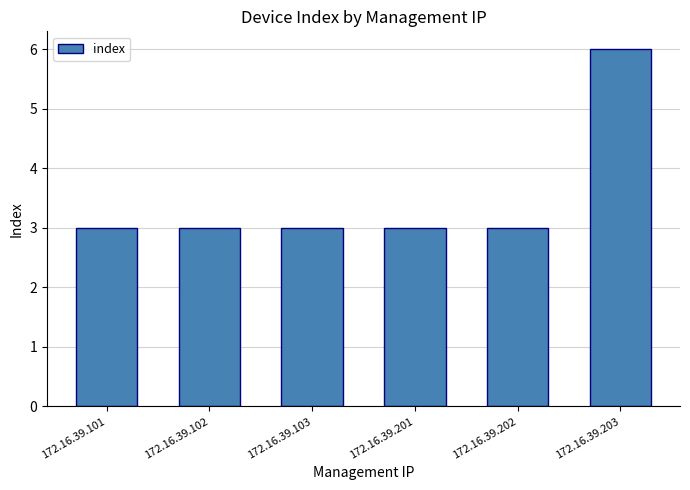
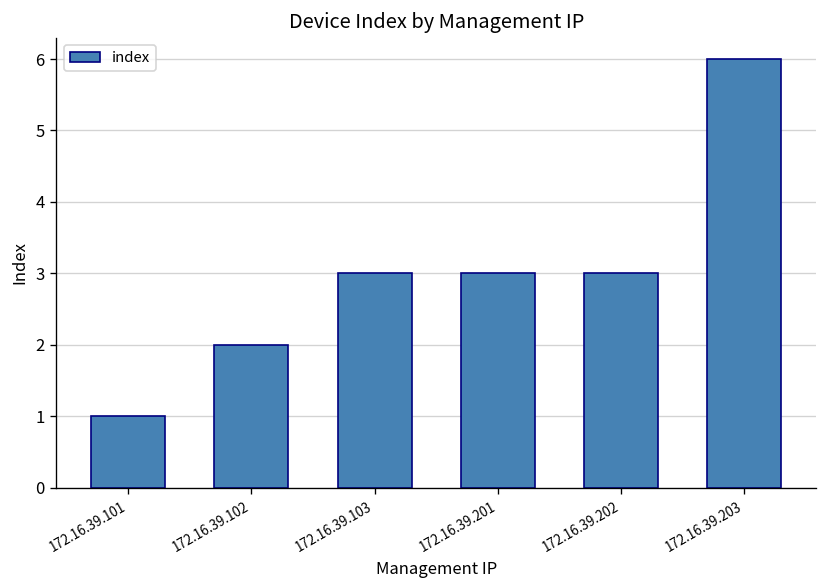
172.16.39.101: 3 -> 1
172.16.39.102: 3 -> 2
